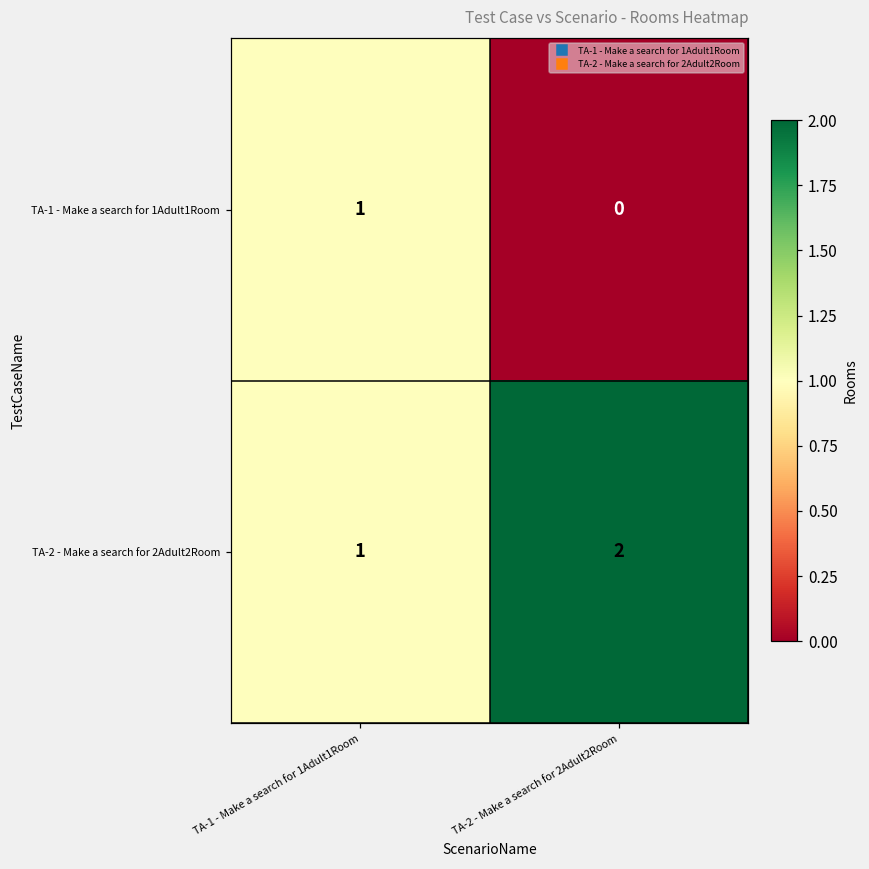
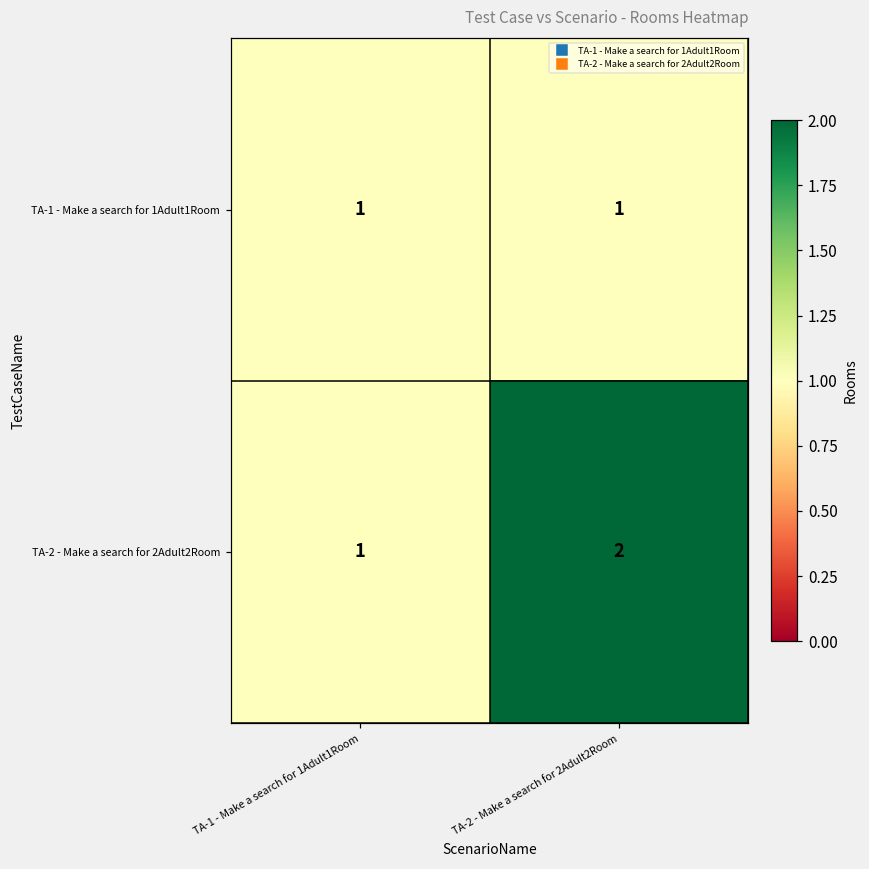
TA-1 - Make a search for 1Adult1Room, TA-2 - Make a search for 2Adult2Room: 0 -> 1
